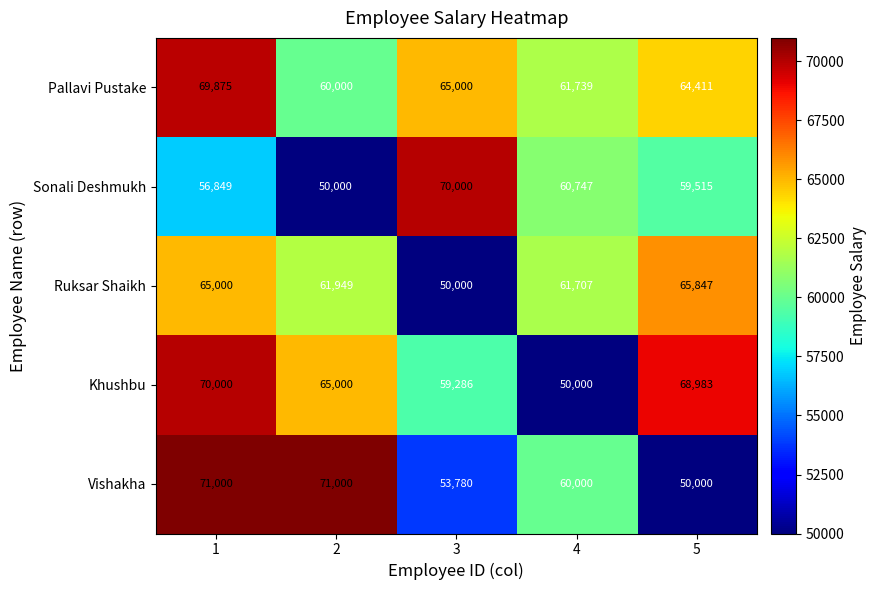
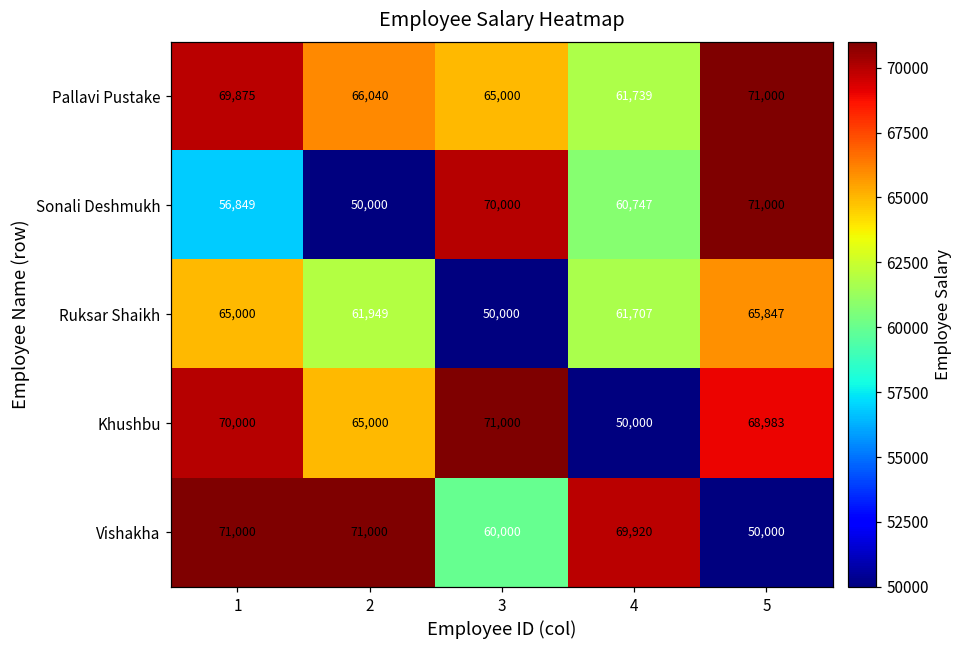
Pallavi Pustake, 2: 60,000 -> 66,040
Pallavi Pustake, 5: 64,411 -> 71,000
Sonali Deshmukh, 5: 59,515 -> 71,000
Khushbu, 3: 59,286 -> 71,000
Vishakha, 3: 53,780 -> 60,000
Vishakha, 4: 60,000 -> 69,920
